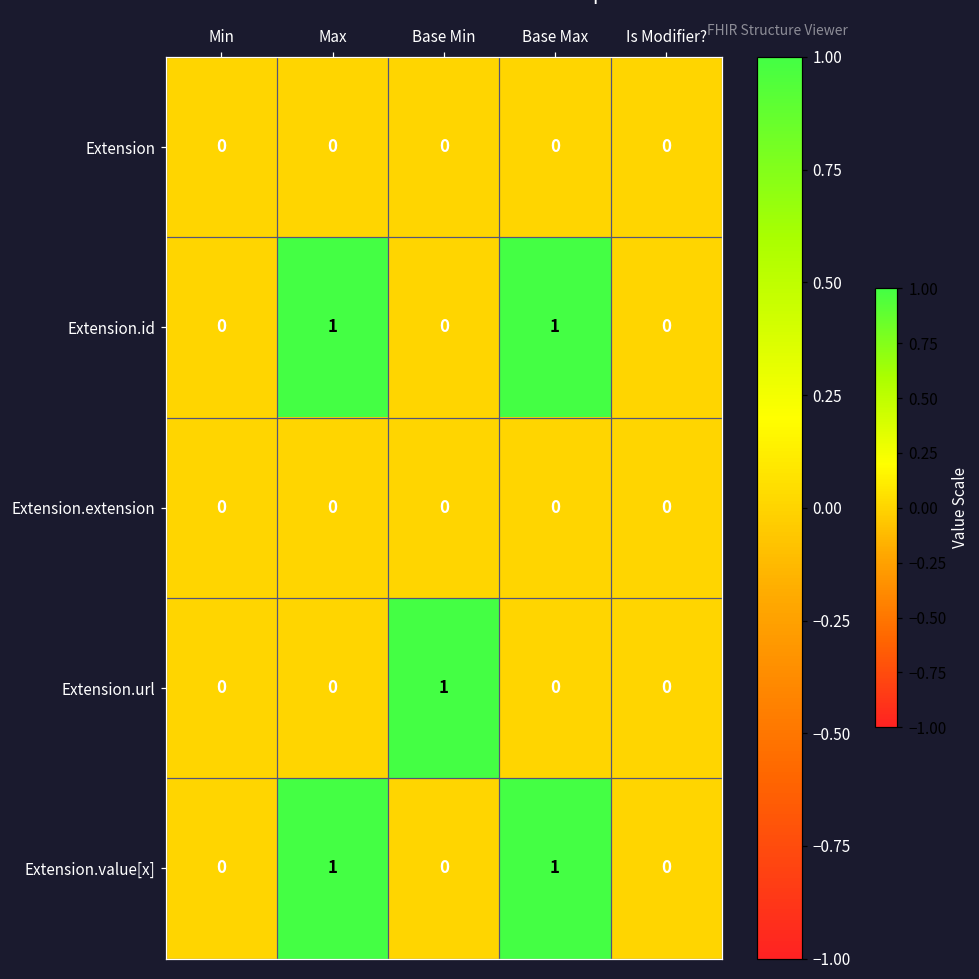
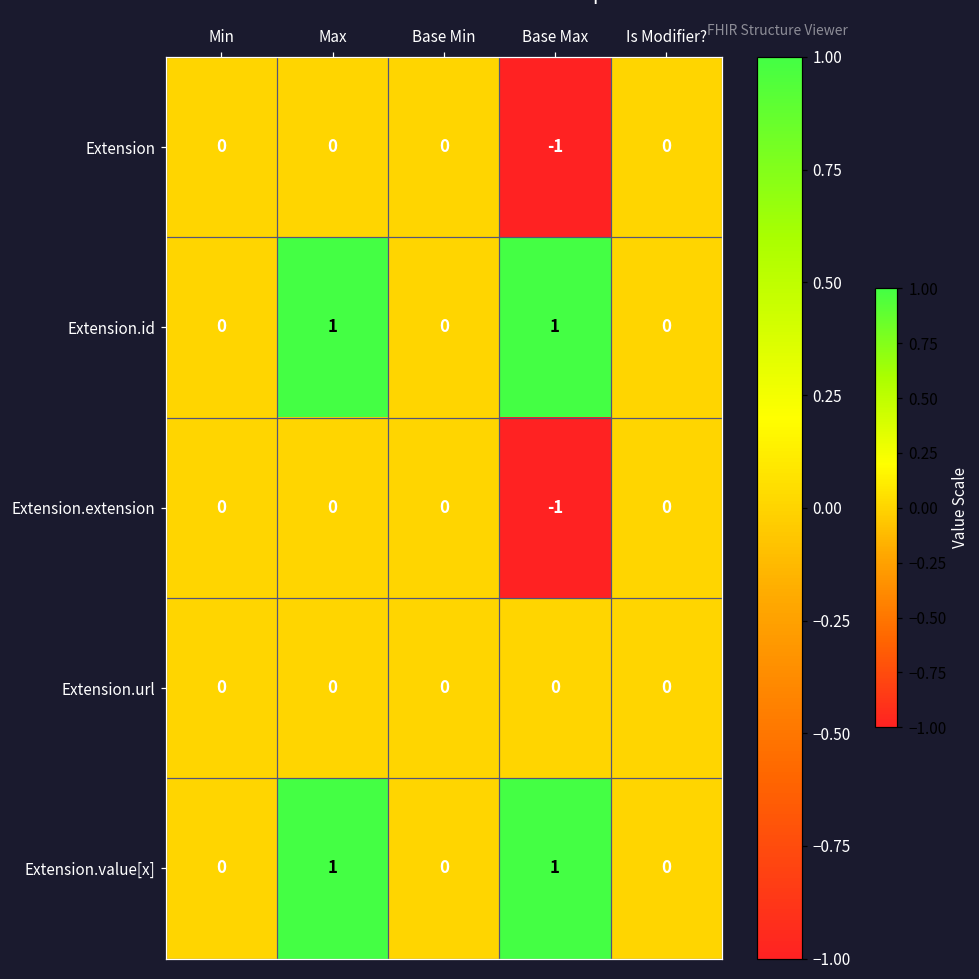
Extension, Base Max: 0 -> -1
Extension.extension, Base Max: 0 -> -1
Extension.url, Base Min: 1 -> 0
